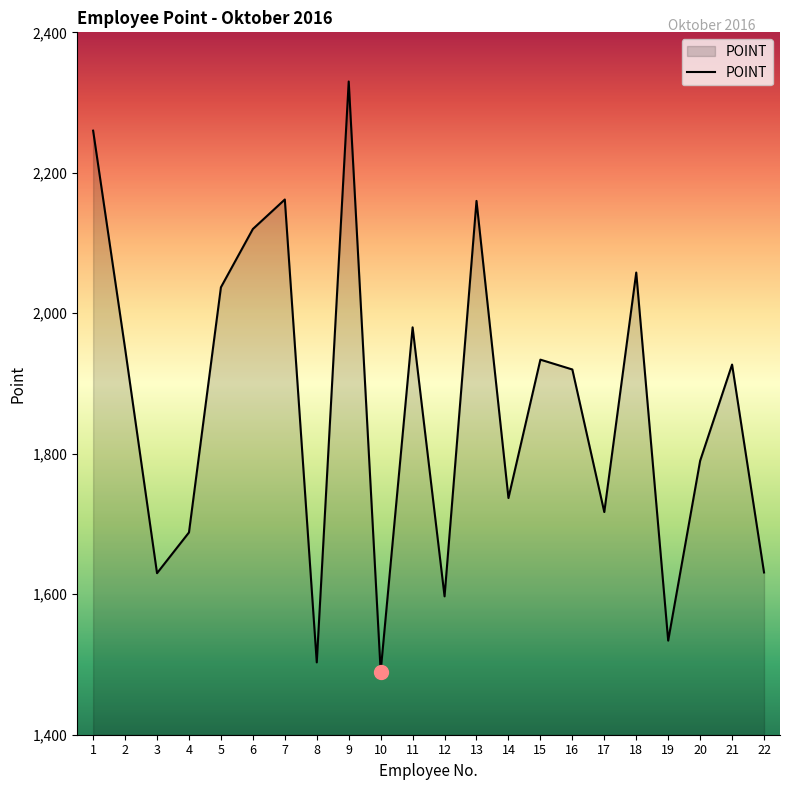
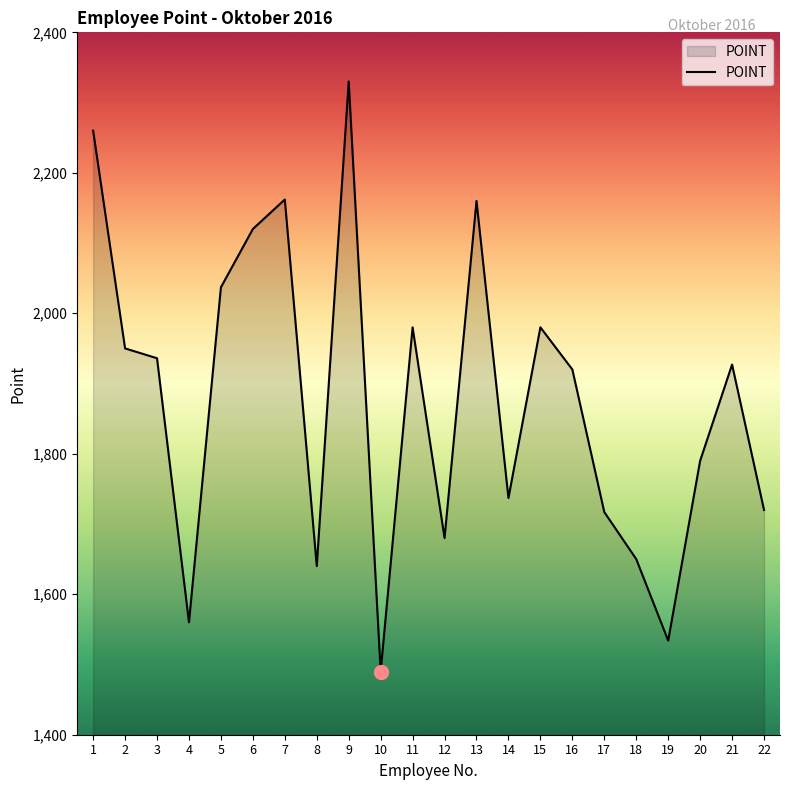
POINT, 3: 1,630 -> 1,940
POINT, 4: 1,690 -> 1,560
POINT, 8: 1,500 -> 1,640
POINT, 12: 1,600 -> 1,680
POINT, 15: 1,930 -> 1,980
POINT, 18: 2,060 -> 1,650
POINT, 22: 1,630 -> 1,720
